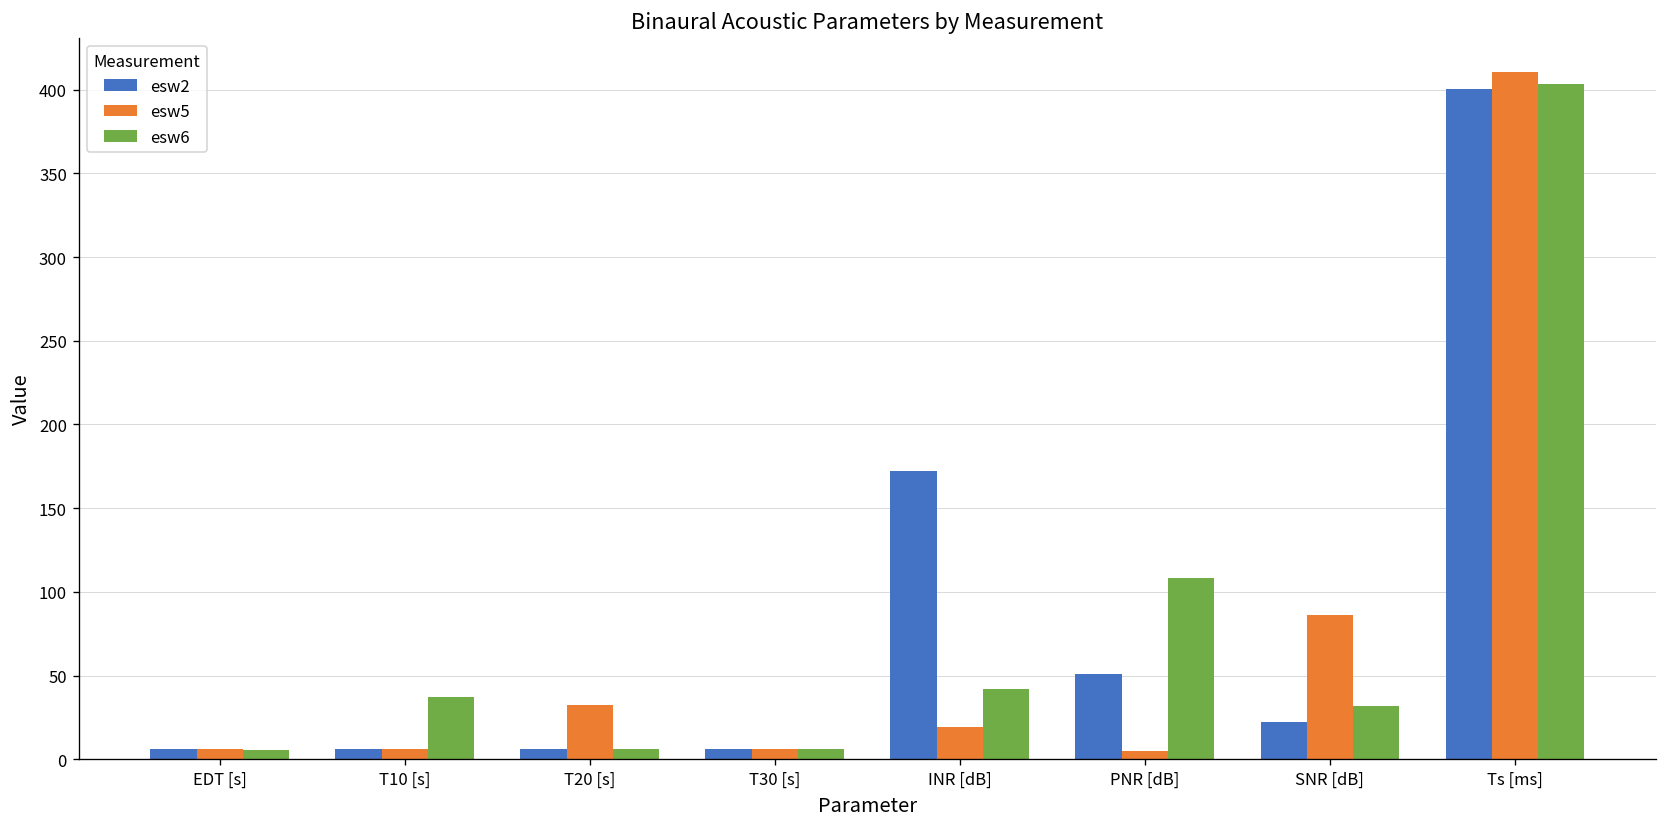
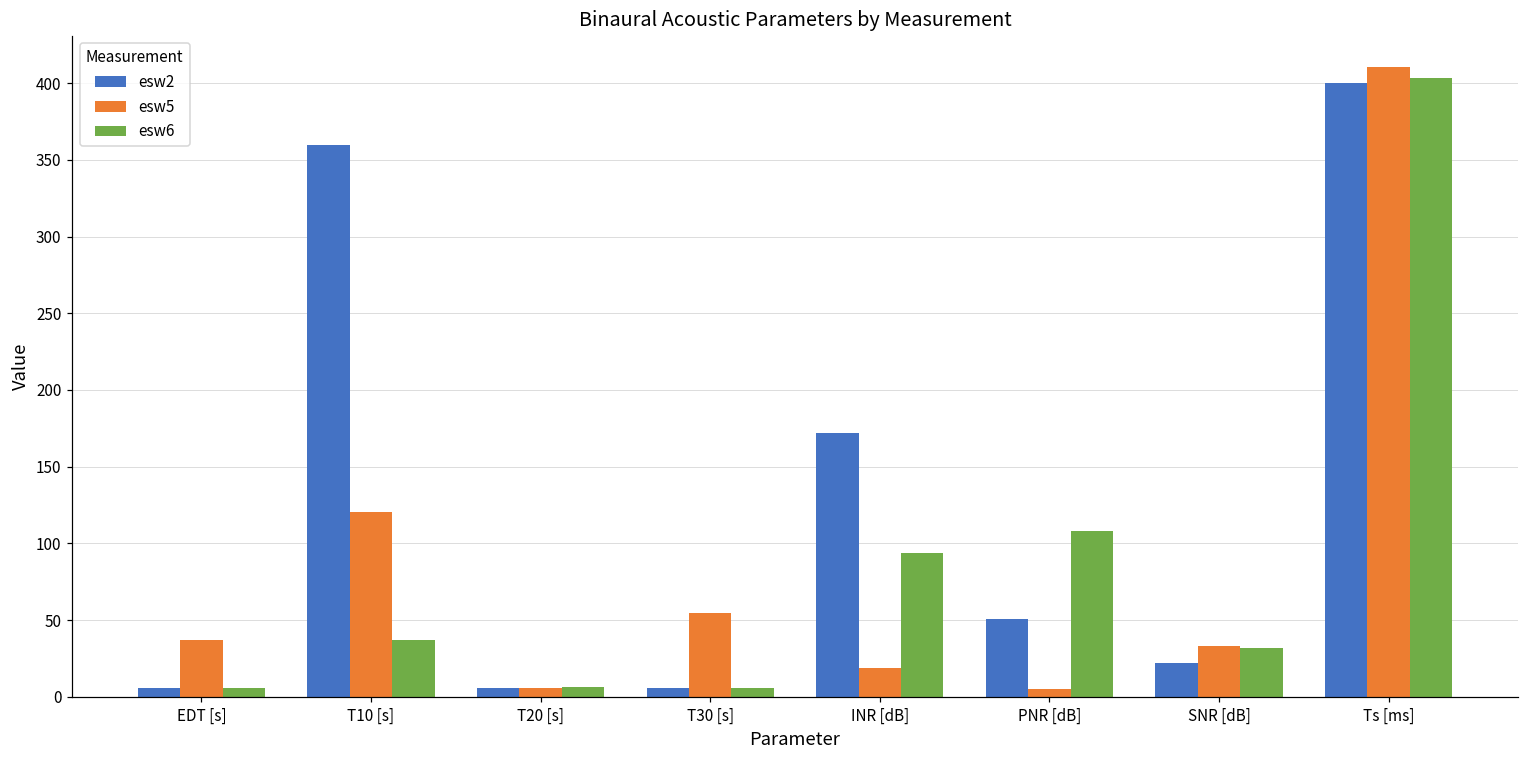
esw5, EDT [s]: 6 -> 37
esw2, T10 [s]: 6 -> 359
esw5, T10 [s]: 6 -> 120
esw5, T20 [s]: 32 -> 6
esw5, T30 [s]: 6 -> 54
esw6, INR [dB]: 42 -> 94
esw5, SNR [dB]: 86 -> 33
